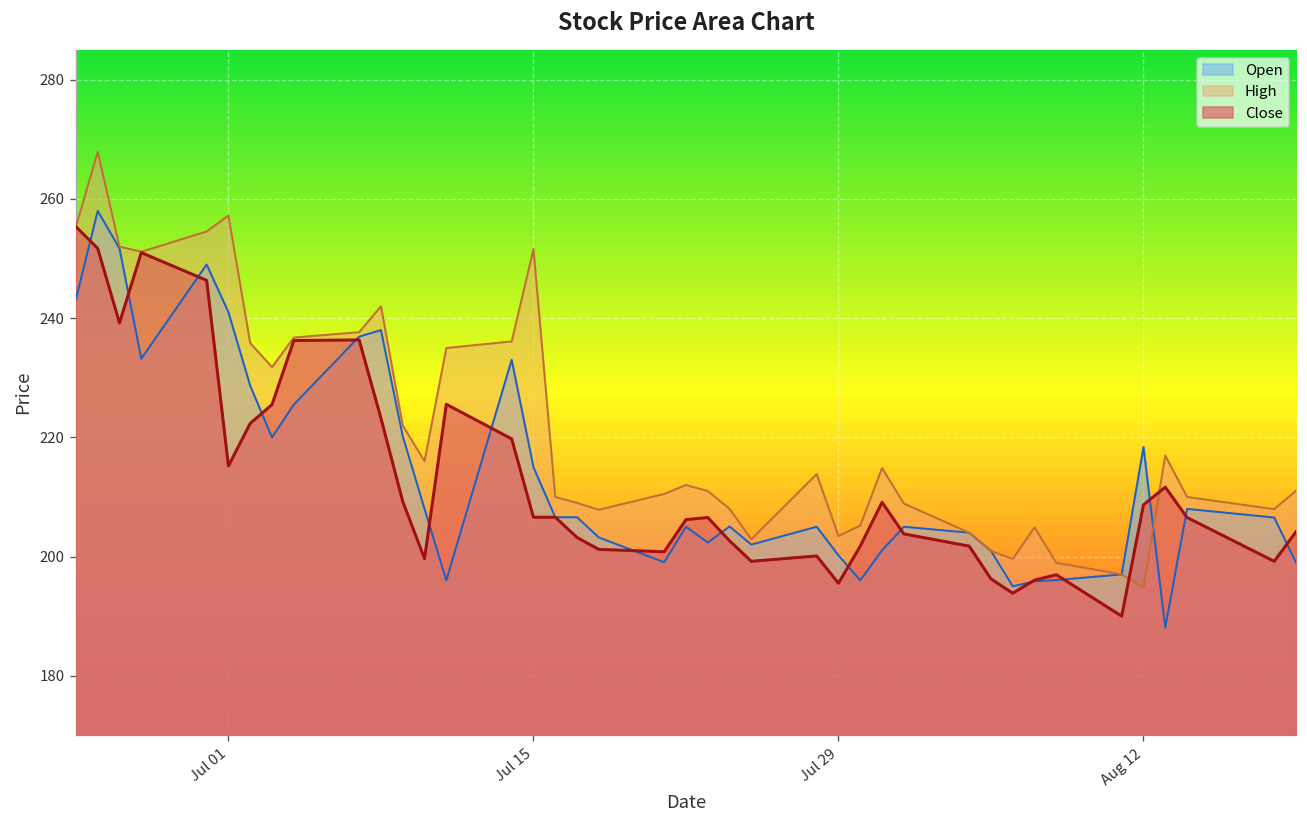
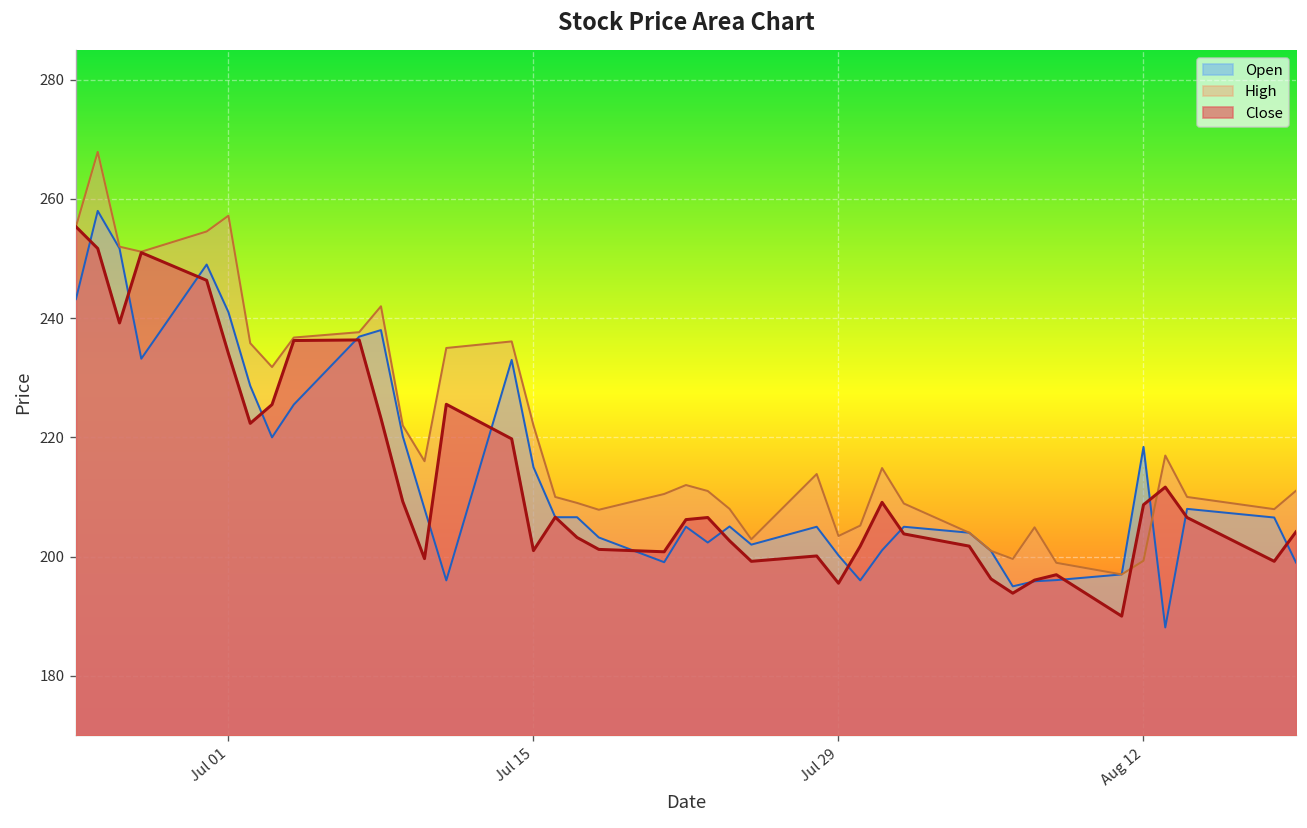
Close, Jul 01: 215 -> 234
High, Jul 15: 252 -> 222
Close, Jul 15: 207 -> 201
High, Aug 12: 195 -> 199
